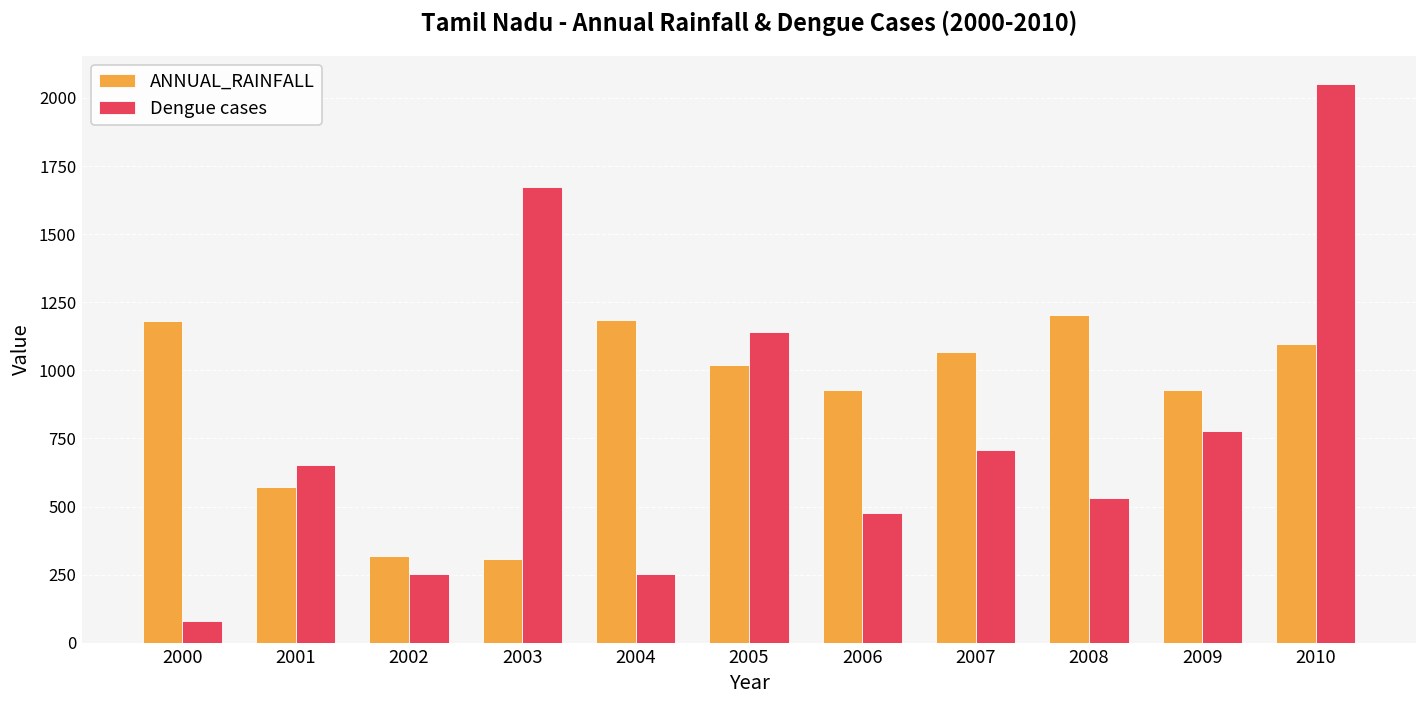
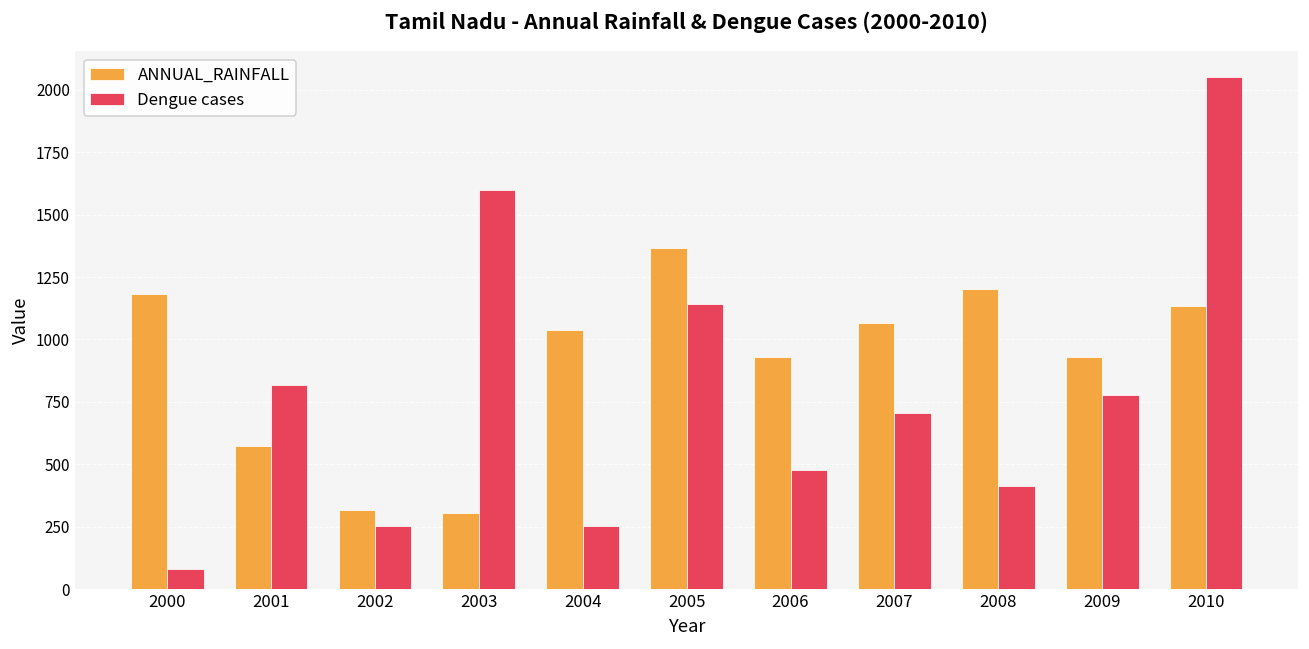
Dengue cases, 2001: 650 -> 820
Dengue cases, 2003: 1670 -> 1600
ANNUAL_RAINFALL, 2004: 1190 -> 1040
ANNUAL_RAINFALL, 2005: 1020 -> 1370
Dengue cases, 2008: 530 -> 420
ANNUAL_RAINFALL, 2010: 1100 -> 1130
